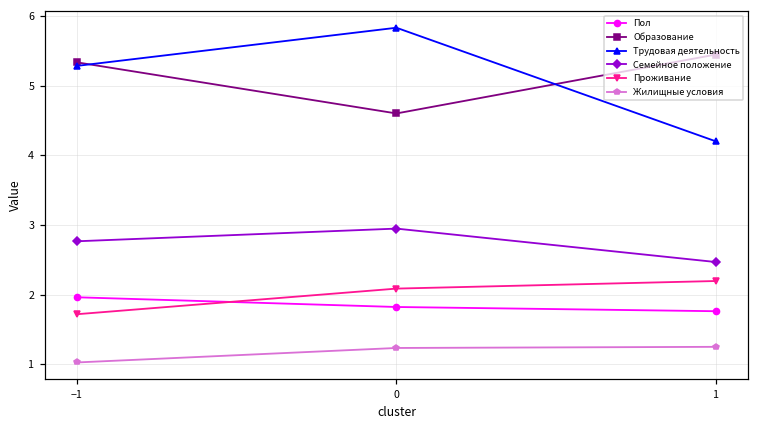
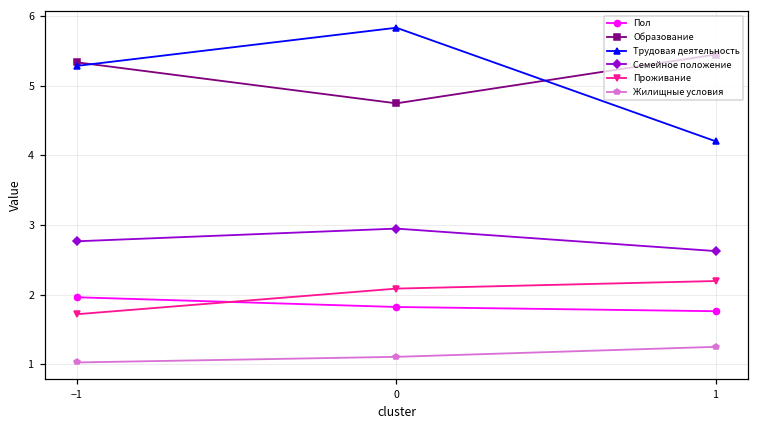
Образование, 0: 4.6 -> 4.7
Жилищные условия, 0: 1.2 -> 1.1
Семейное положение, 1: 2.5 -> 2.6
